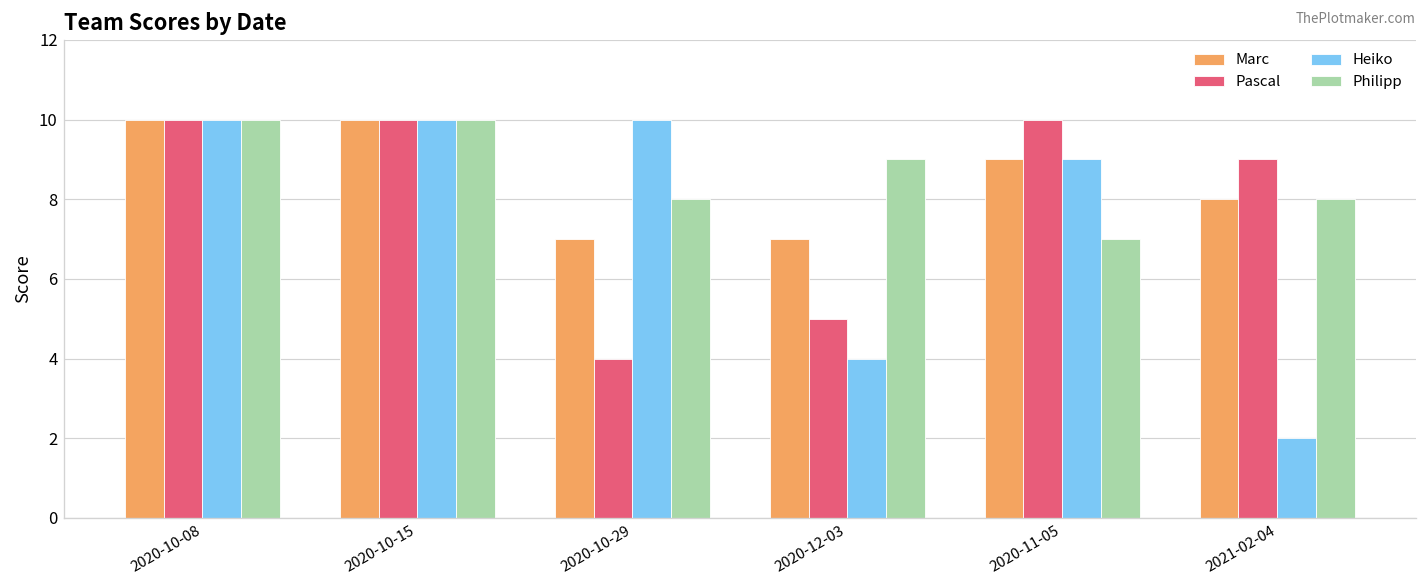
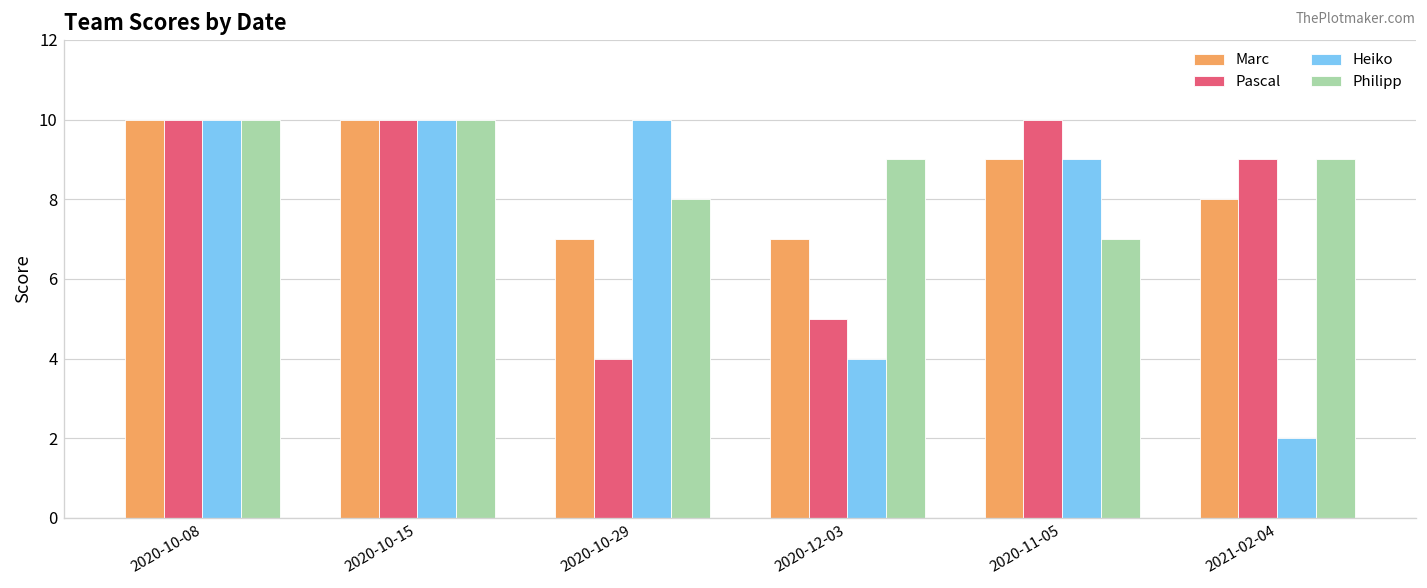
Philipp, 2021-02-04: 8 -> 9
